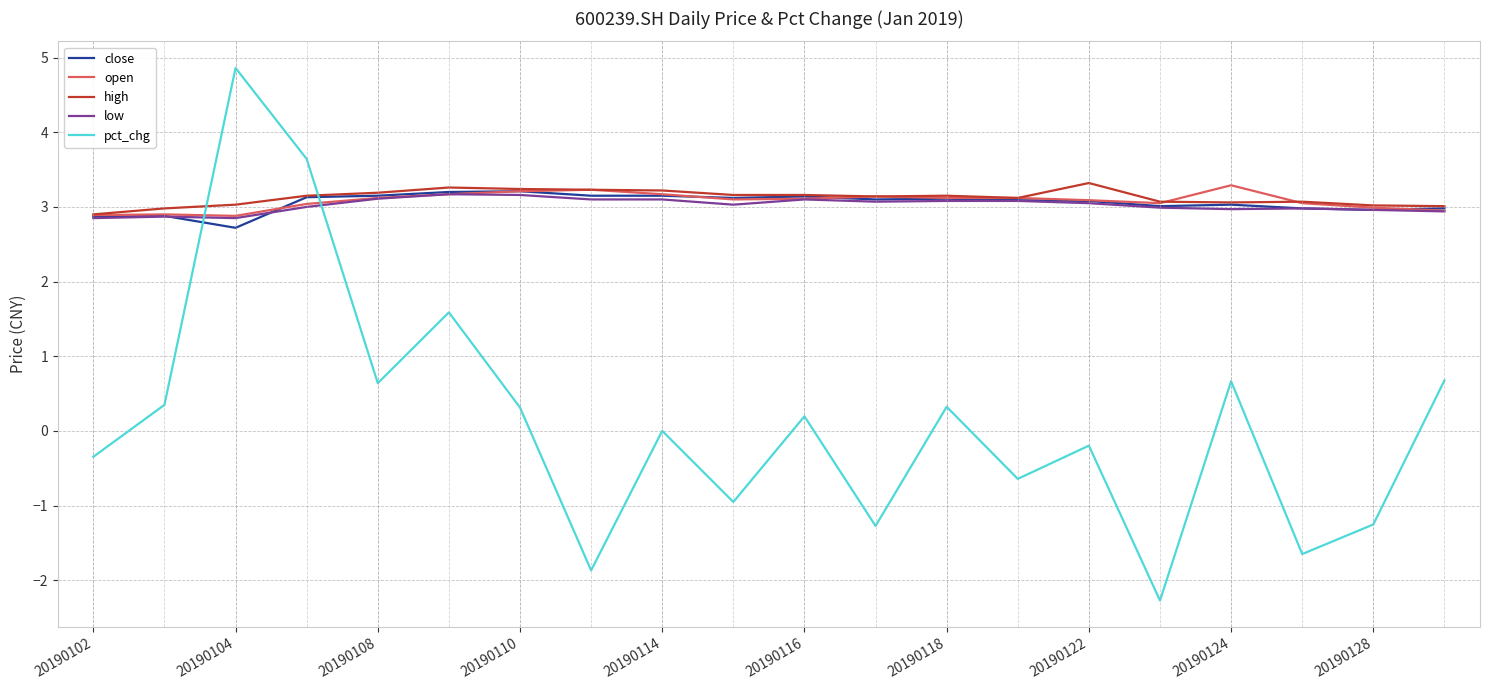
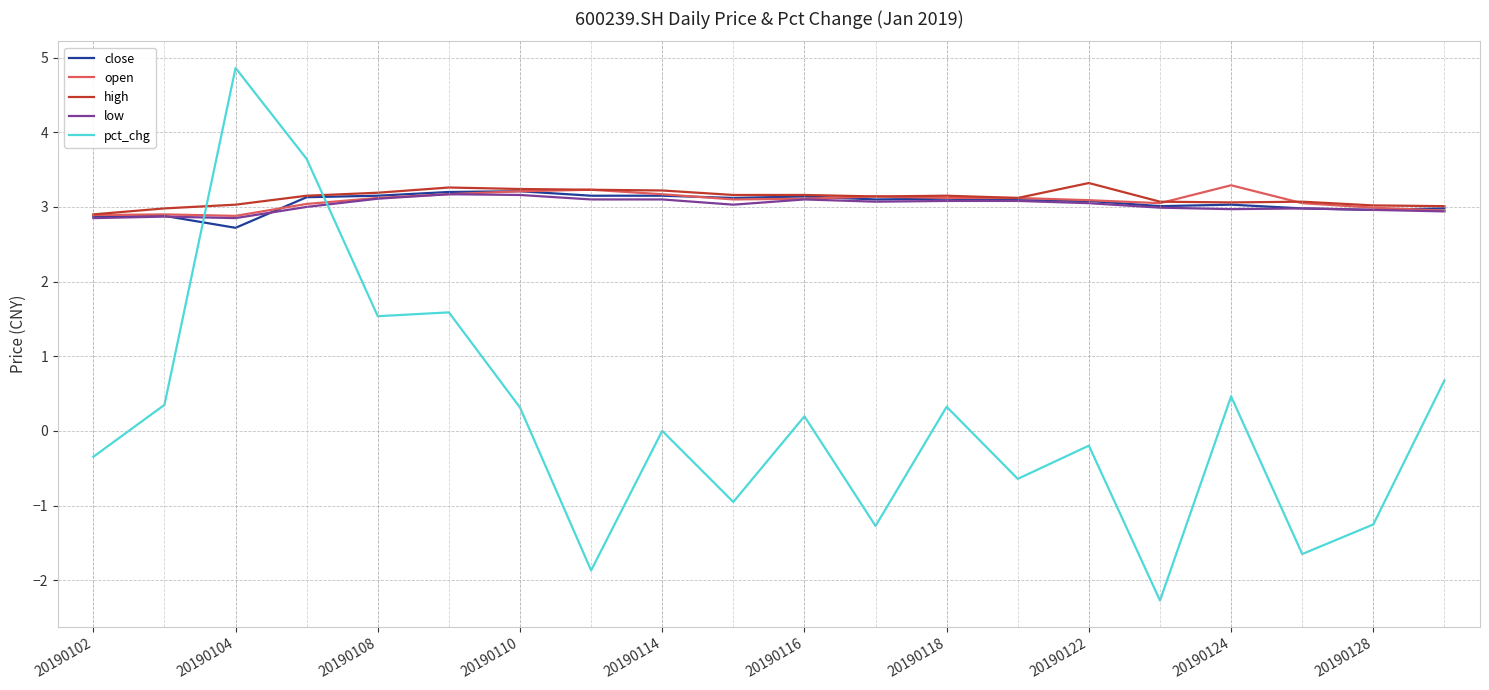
pct_chg, 20190108: 0.6 -> 1.5
pct_chg, 20190124: 0.7 -> 0.5
